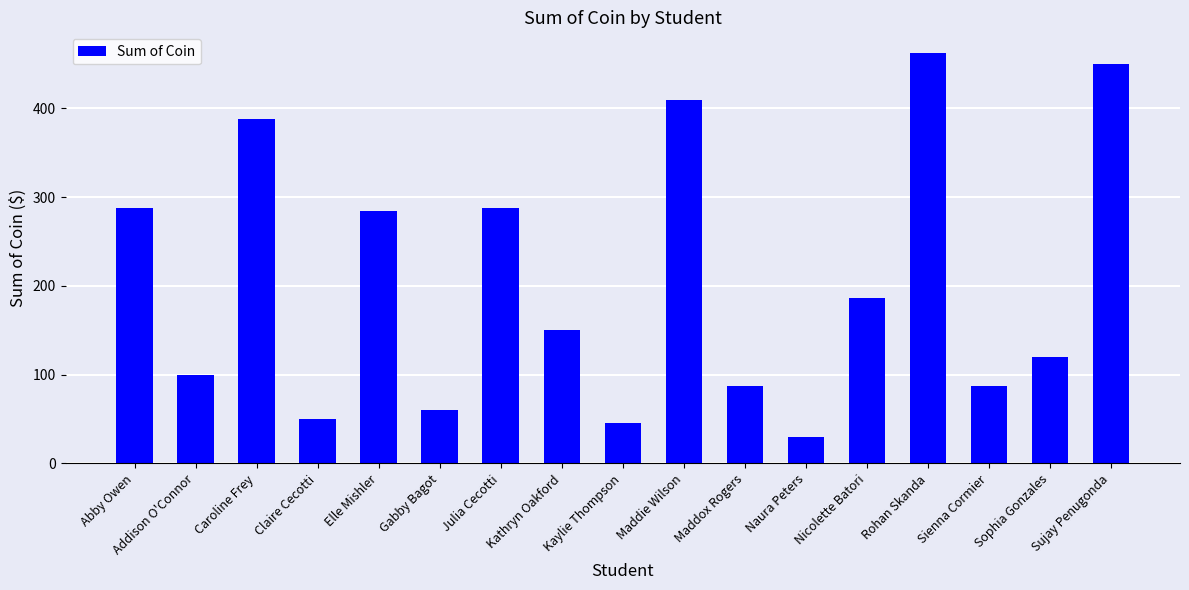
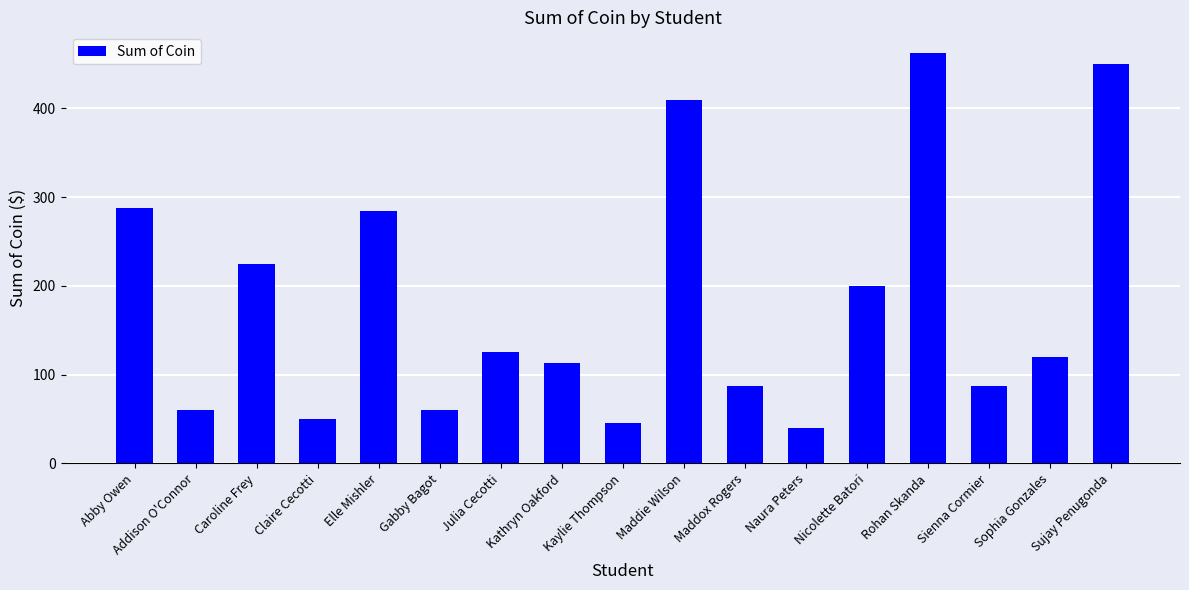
Addison O'Connor: 100 -> 60
Caroline Frey: 390 -> 230
Julia Cecotti: 290 -> 130
Kathryn Oakford: 150 -> 110
Naura Peters: 30 -> 40
Nicolette Batori: 190 -> 200
